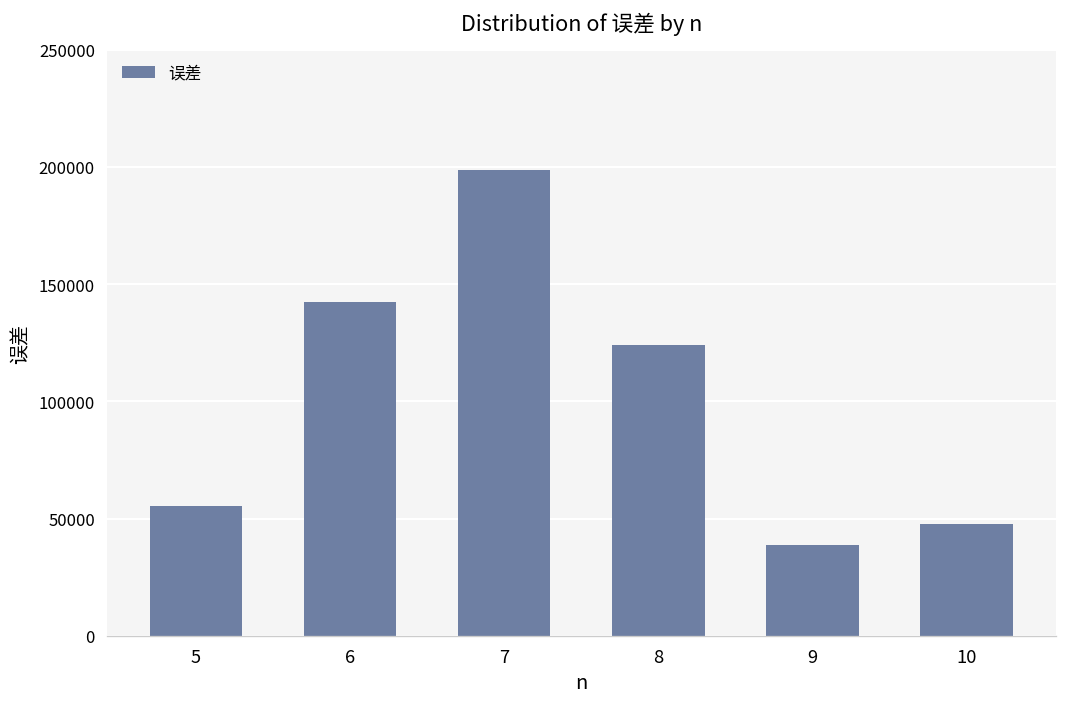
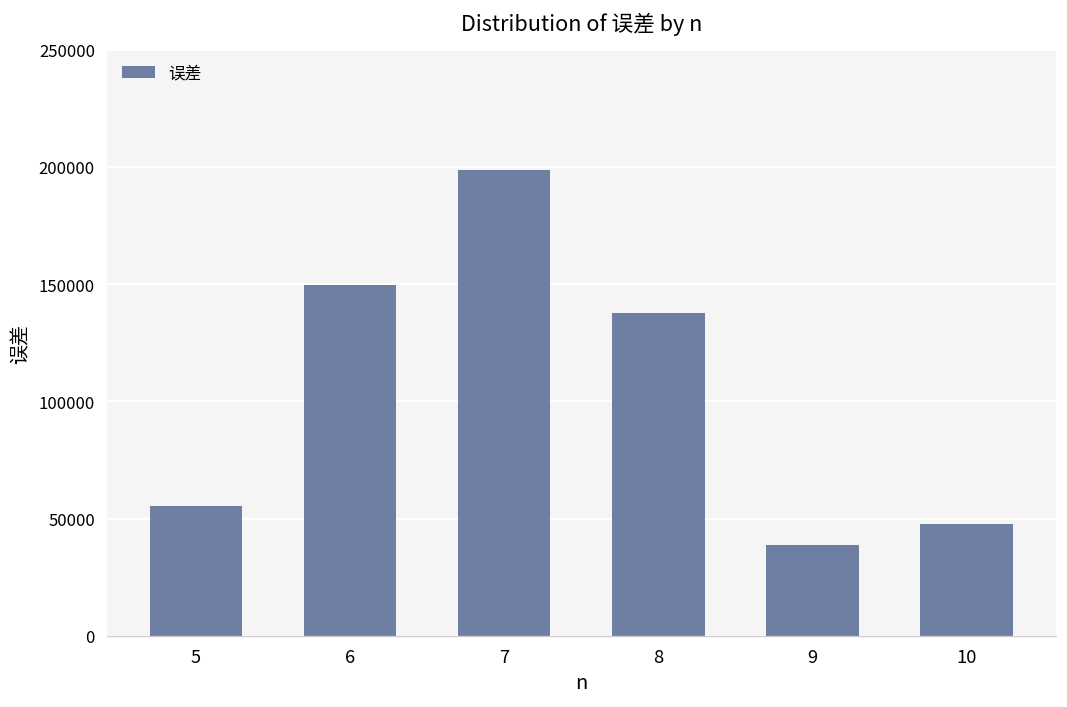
6: 142000 -> 149000
8: 124000 -> 138000
